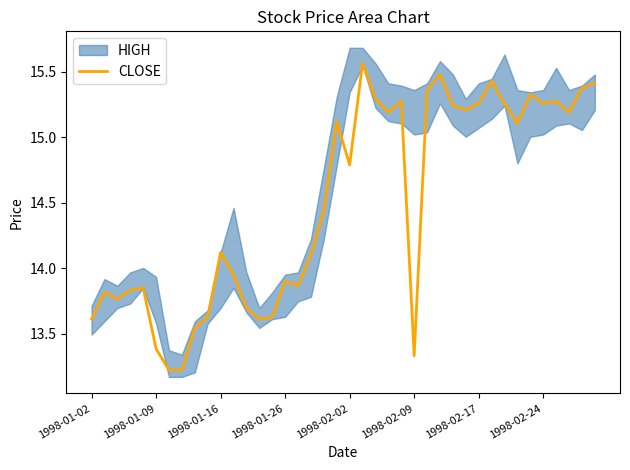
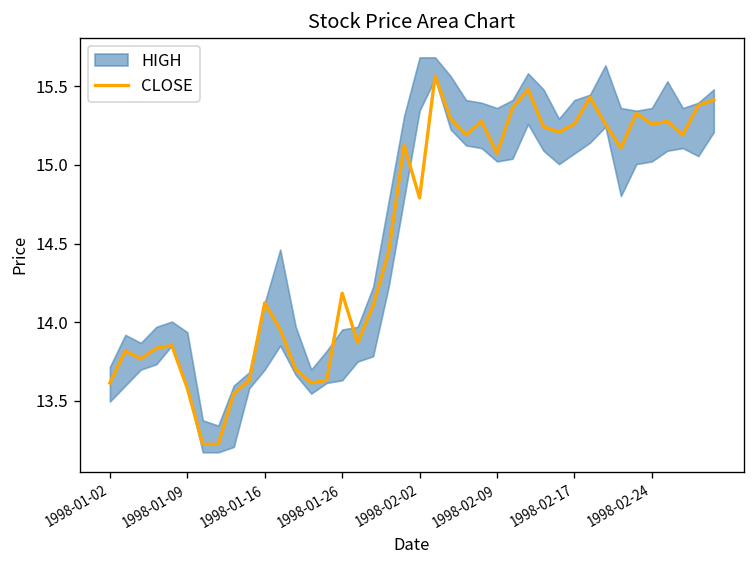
CLOSE, 1998-01-09: 13.39 -> 13.58
CLOSE, 1998-01-26: 13.90 -> 14.18
CLOSE, 1998-02-09: 13.33 -> 15.07
